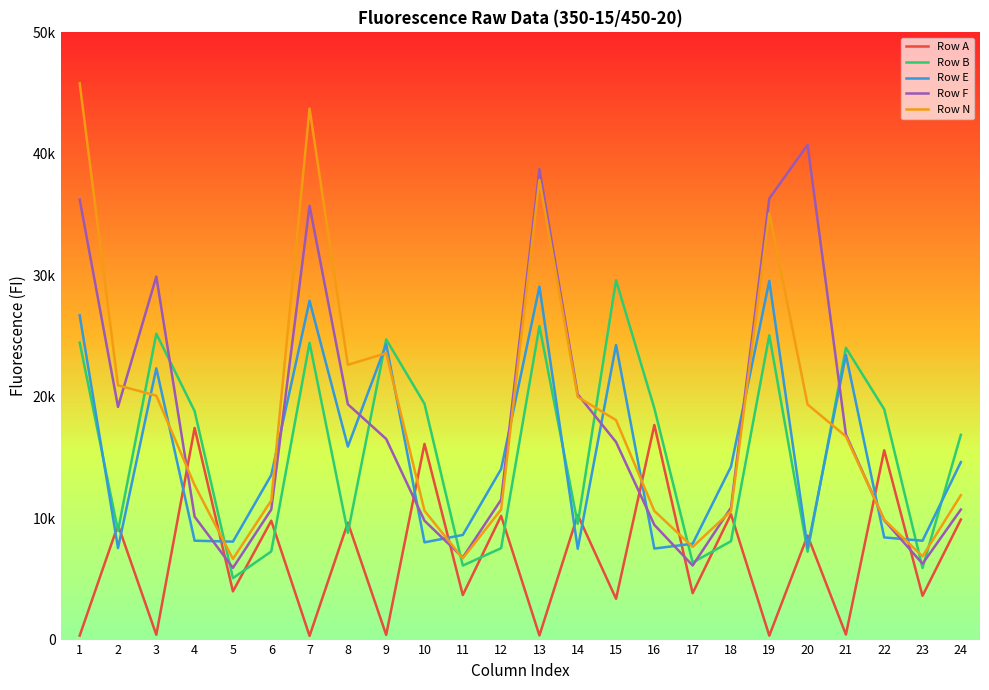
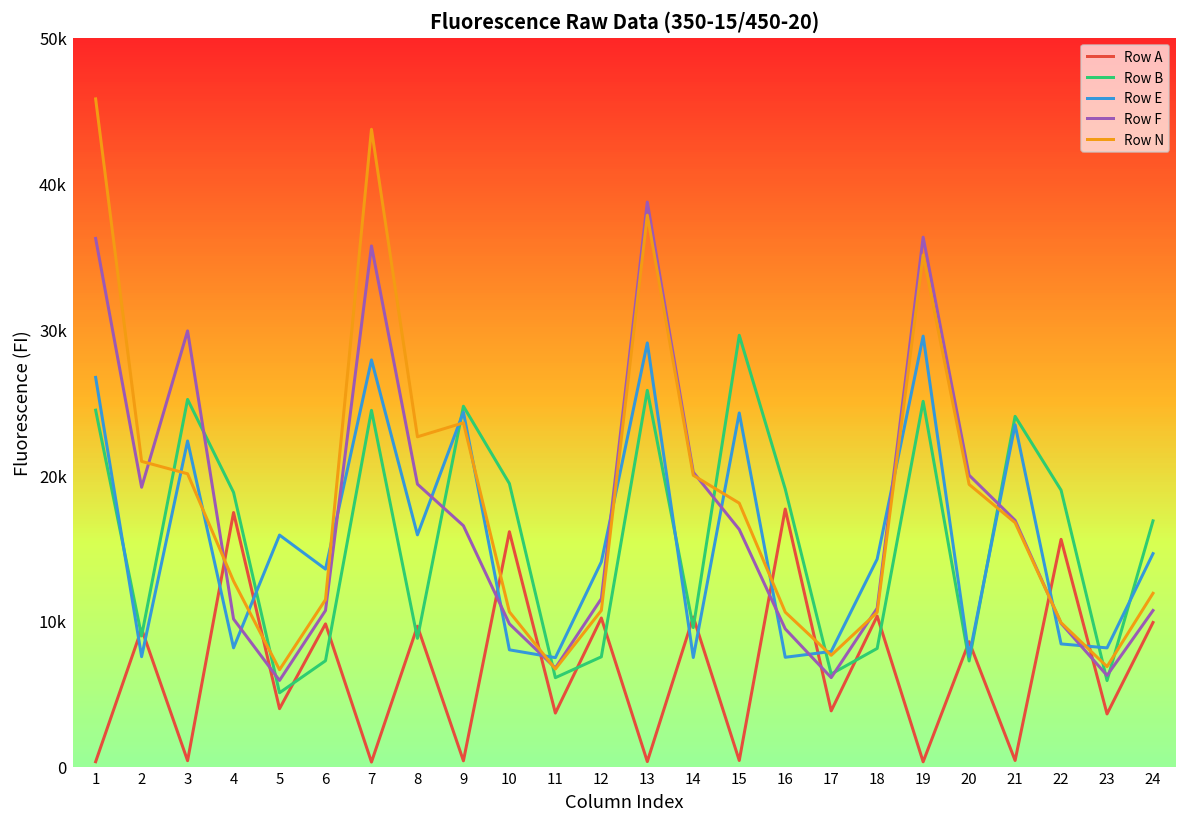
Row E, 5: 8100 -> 15900
Row E, 11: 8600 -> 7500
Row A, 15: 3400 -> 400
Row F, 20: 40700 -> 20000
